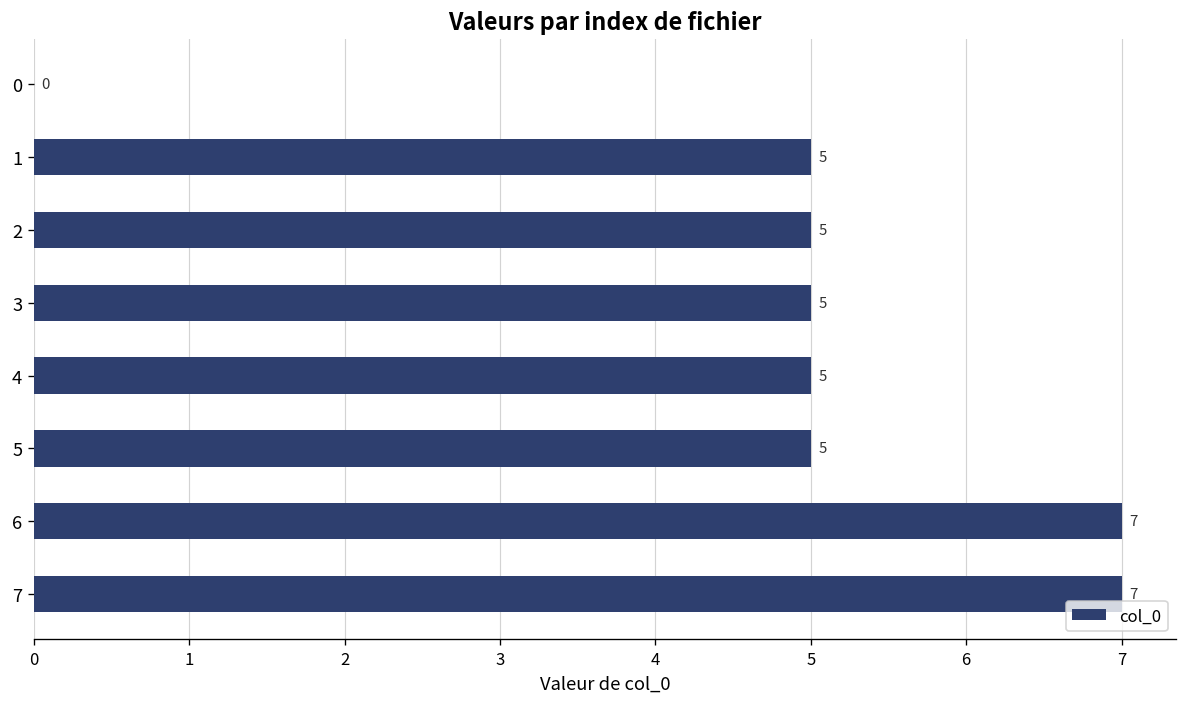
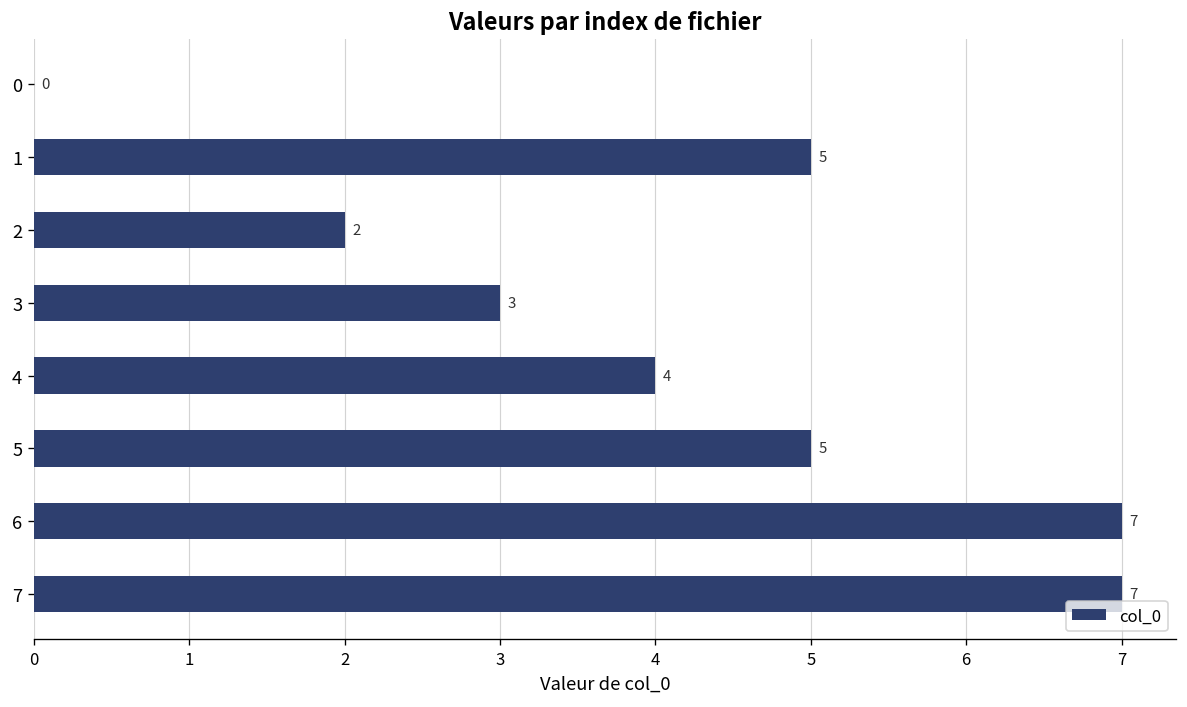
2: 5 -> 2
3: 5 -> 3
4: 5 -> 4
